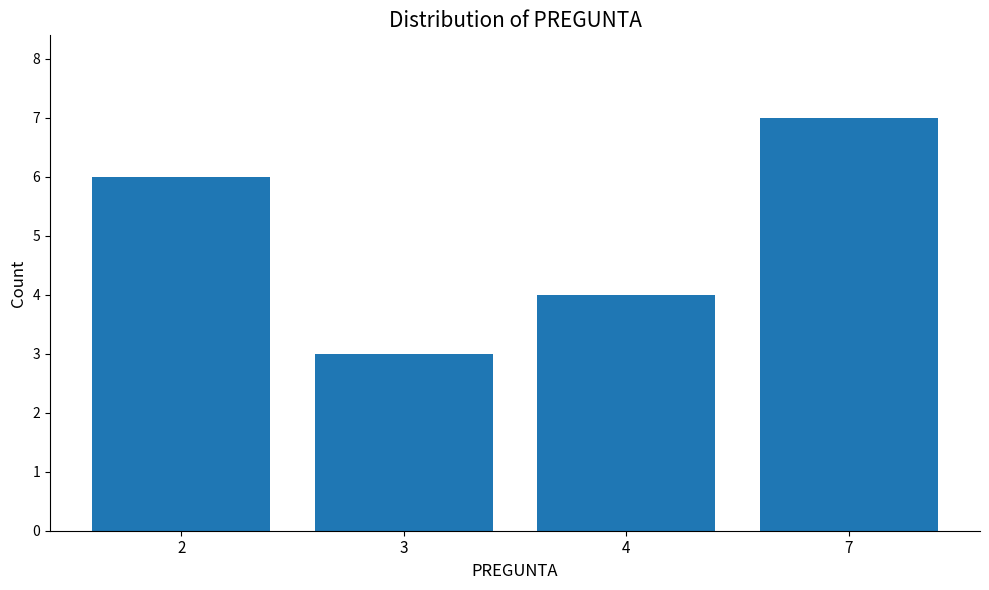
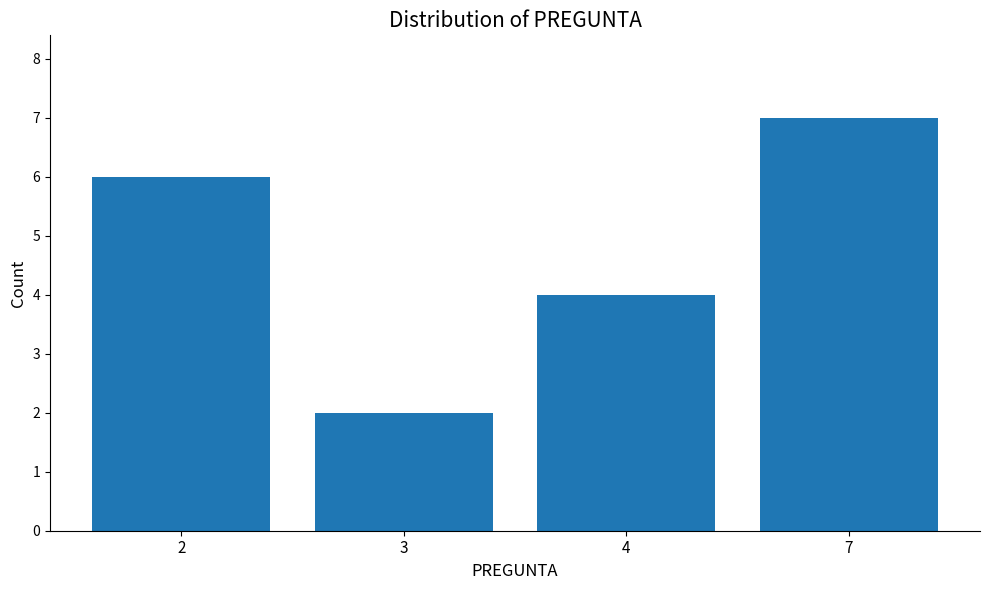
3: 3 -> 2
